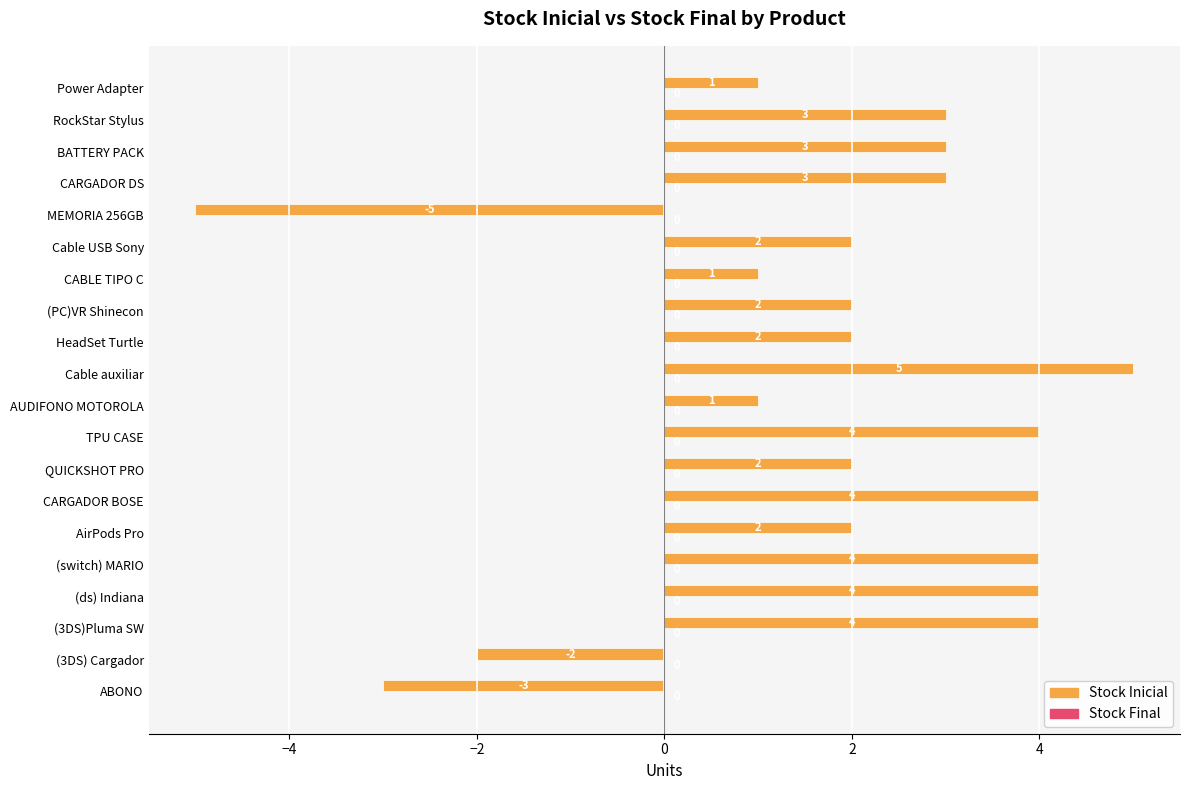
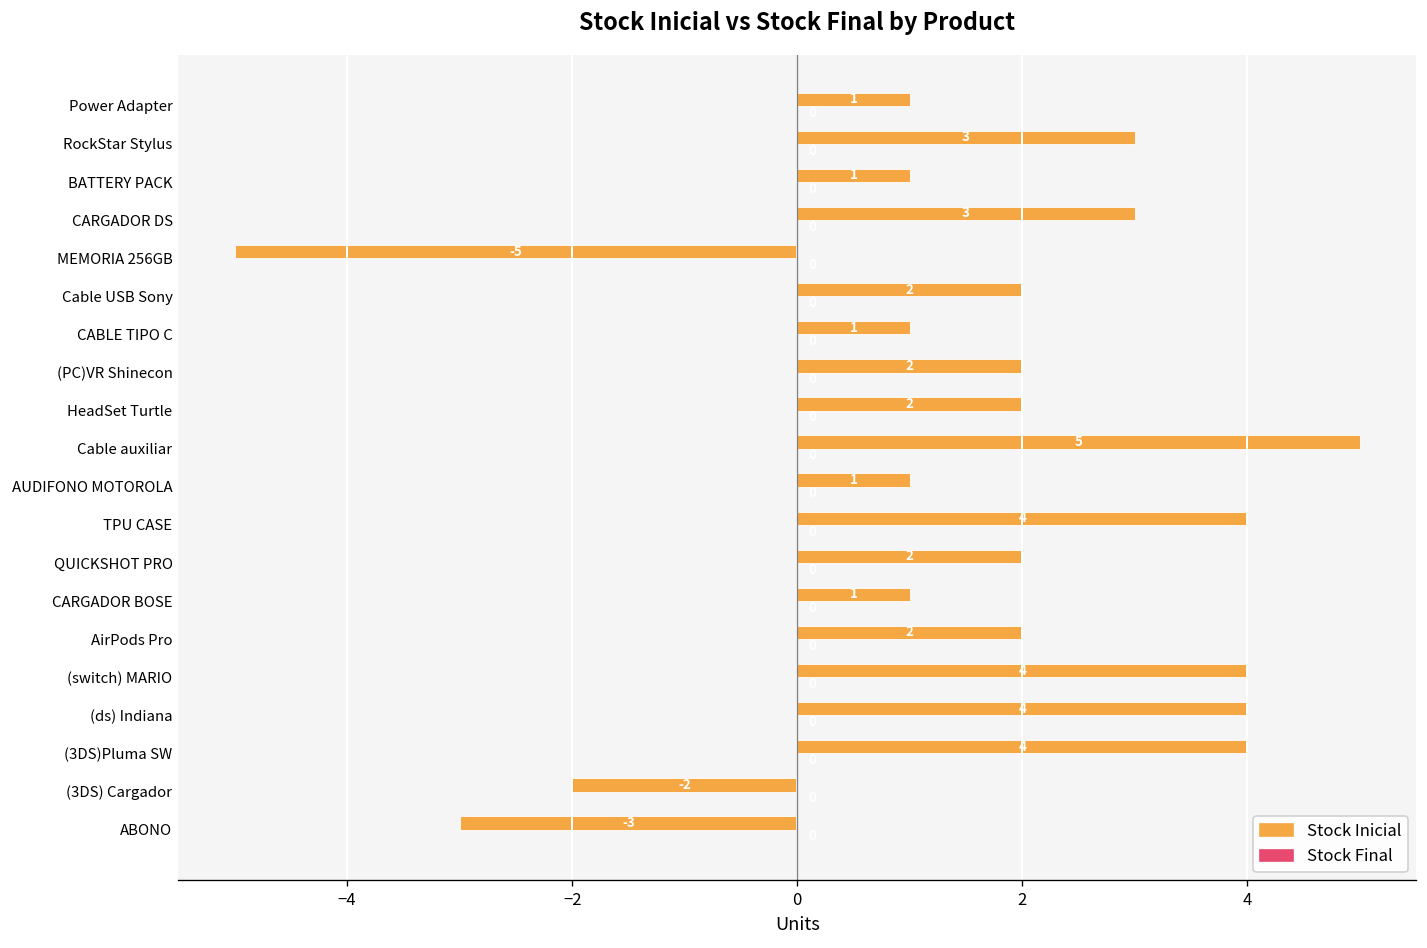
Stock Inicial, BATTERY PACK: 3 -> 1
Stock Inicial, CARGADOR BOSE: 4 -> 1
